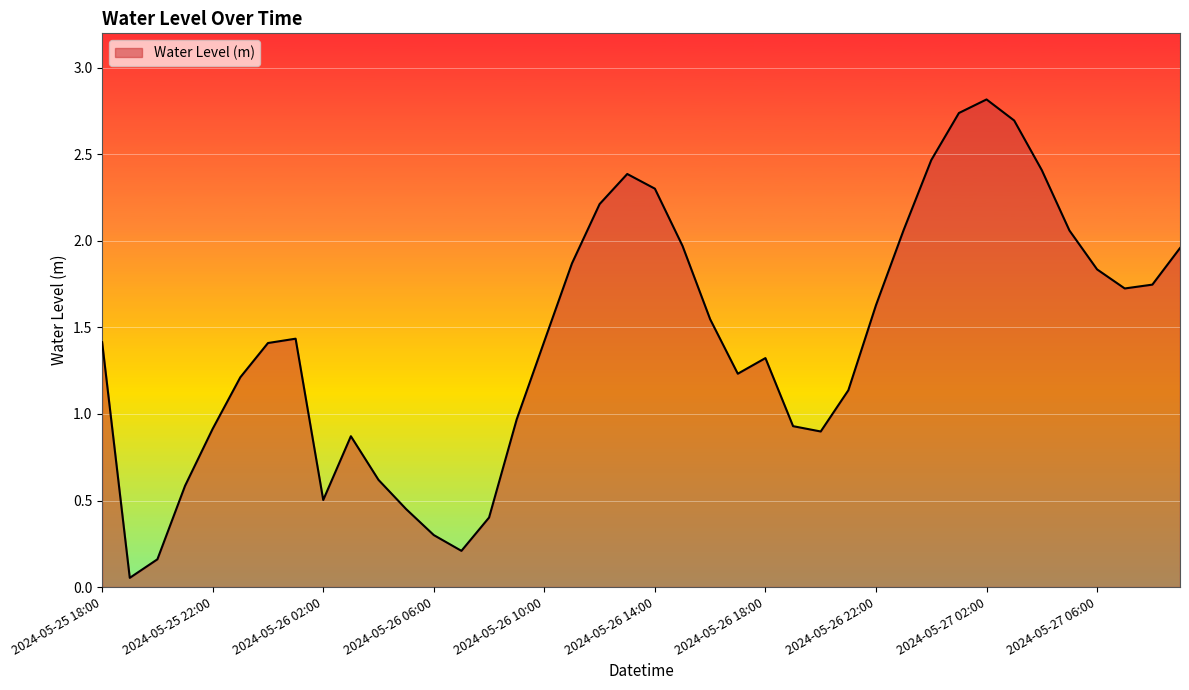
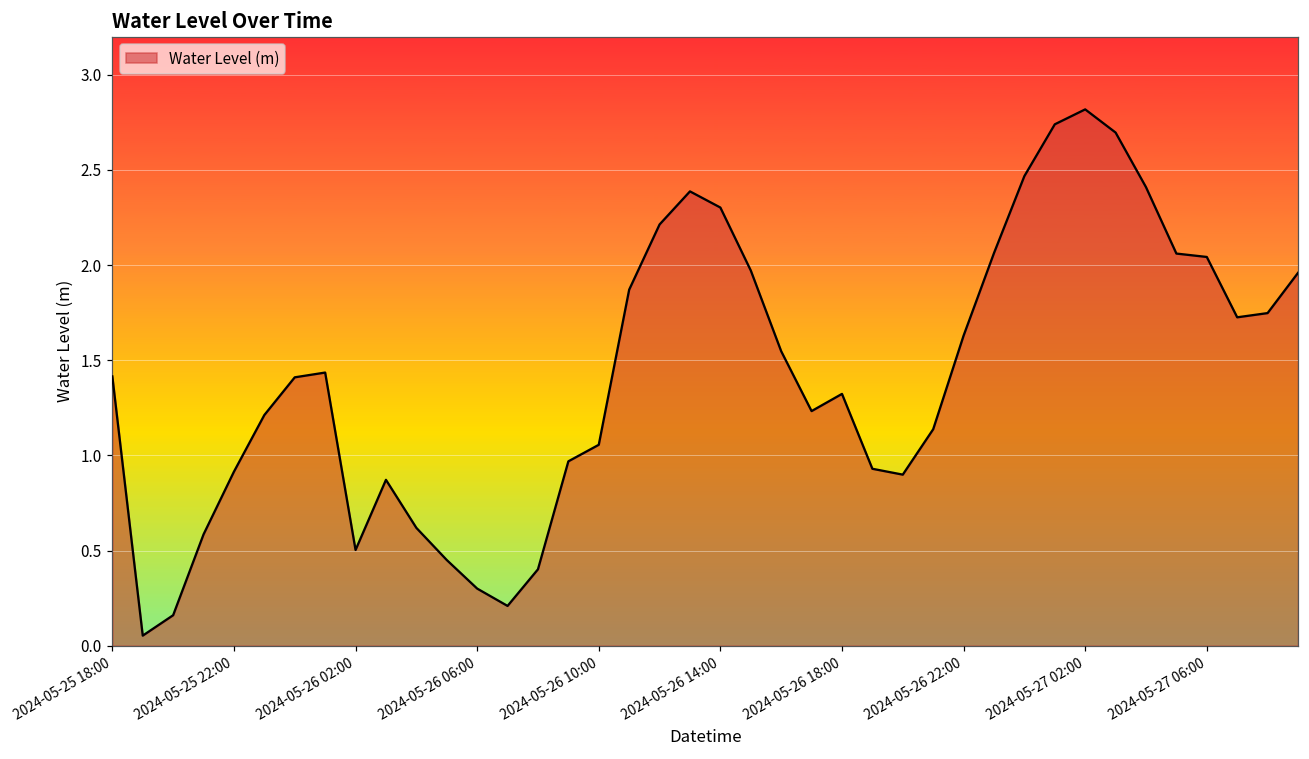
2024-05-26 10:00: 1.42 -> 1.06
2024-05-27 06:00: 1.84 -> 2.04
